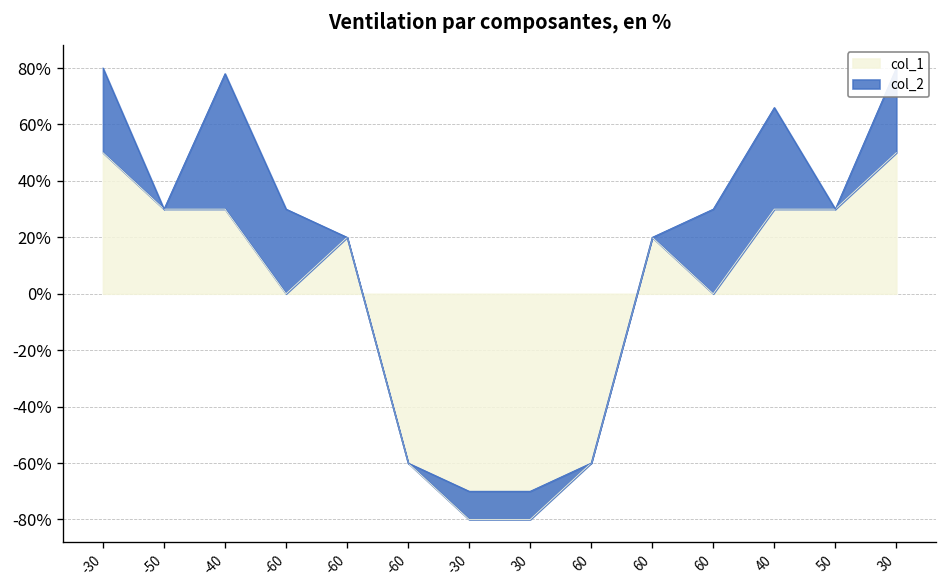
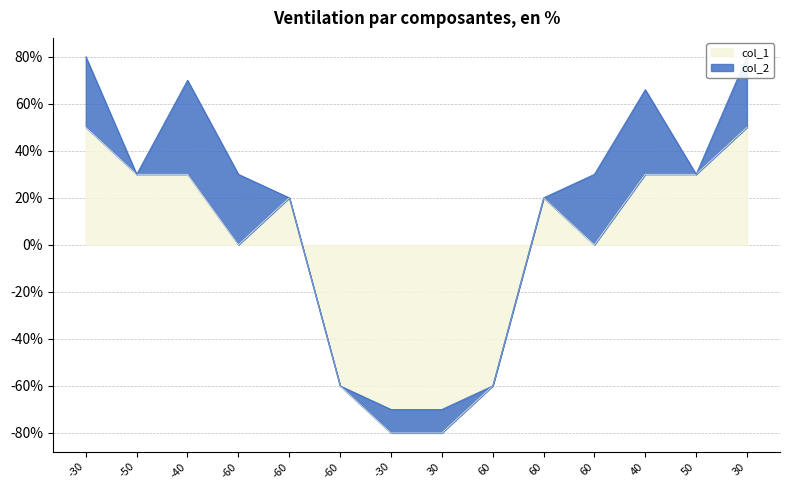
col_2, -40: 48% -> 40%
